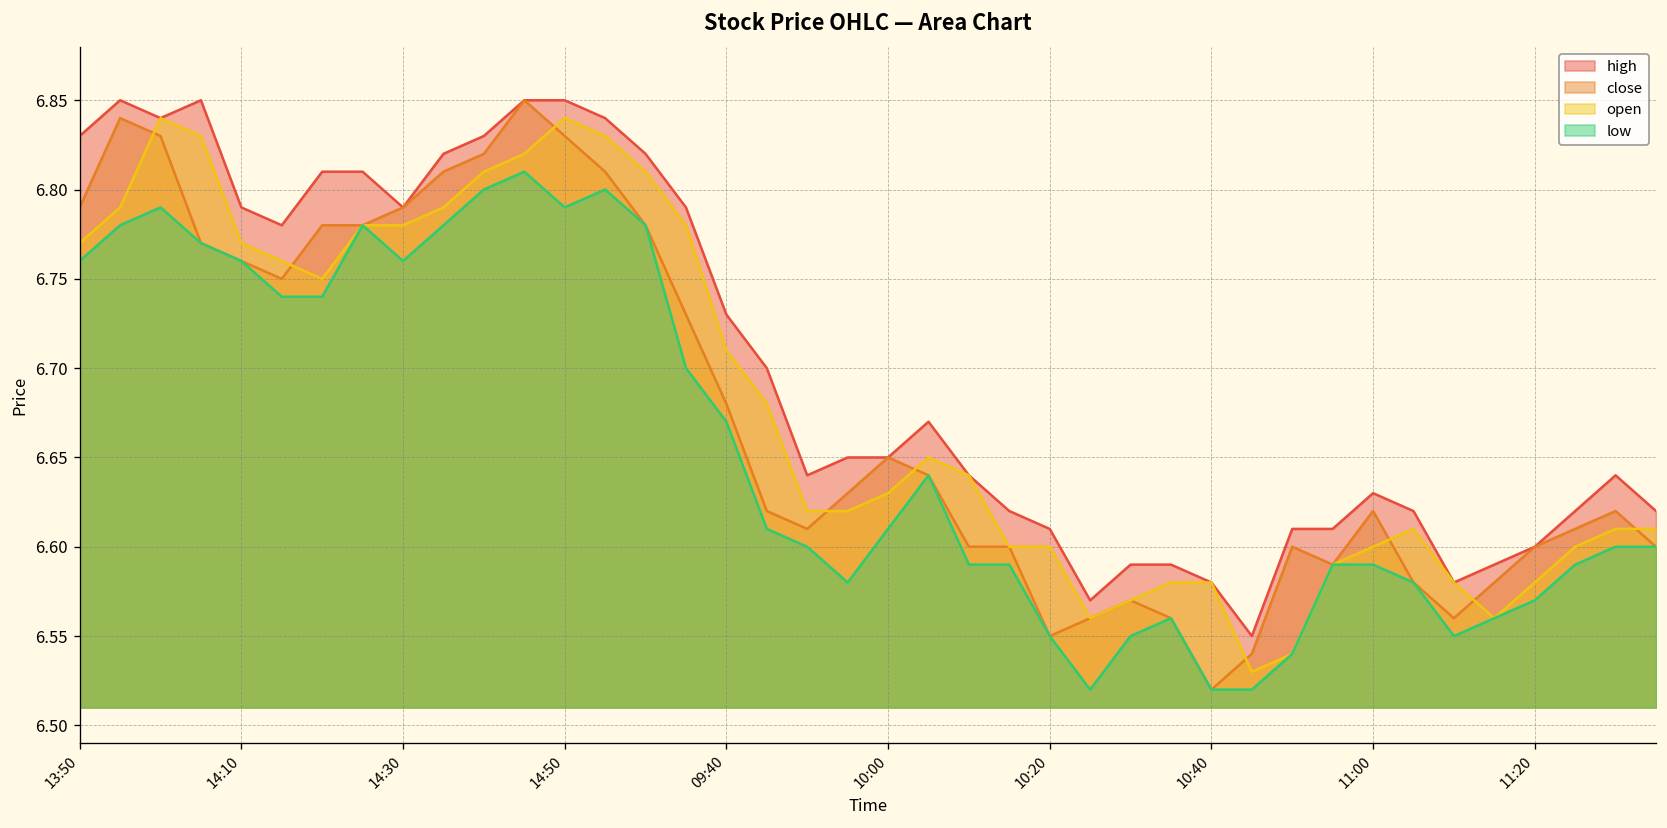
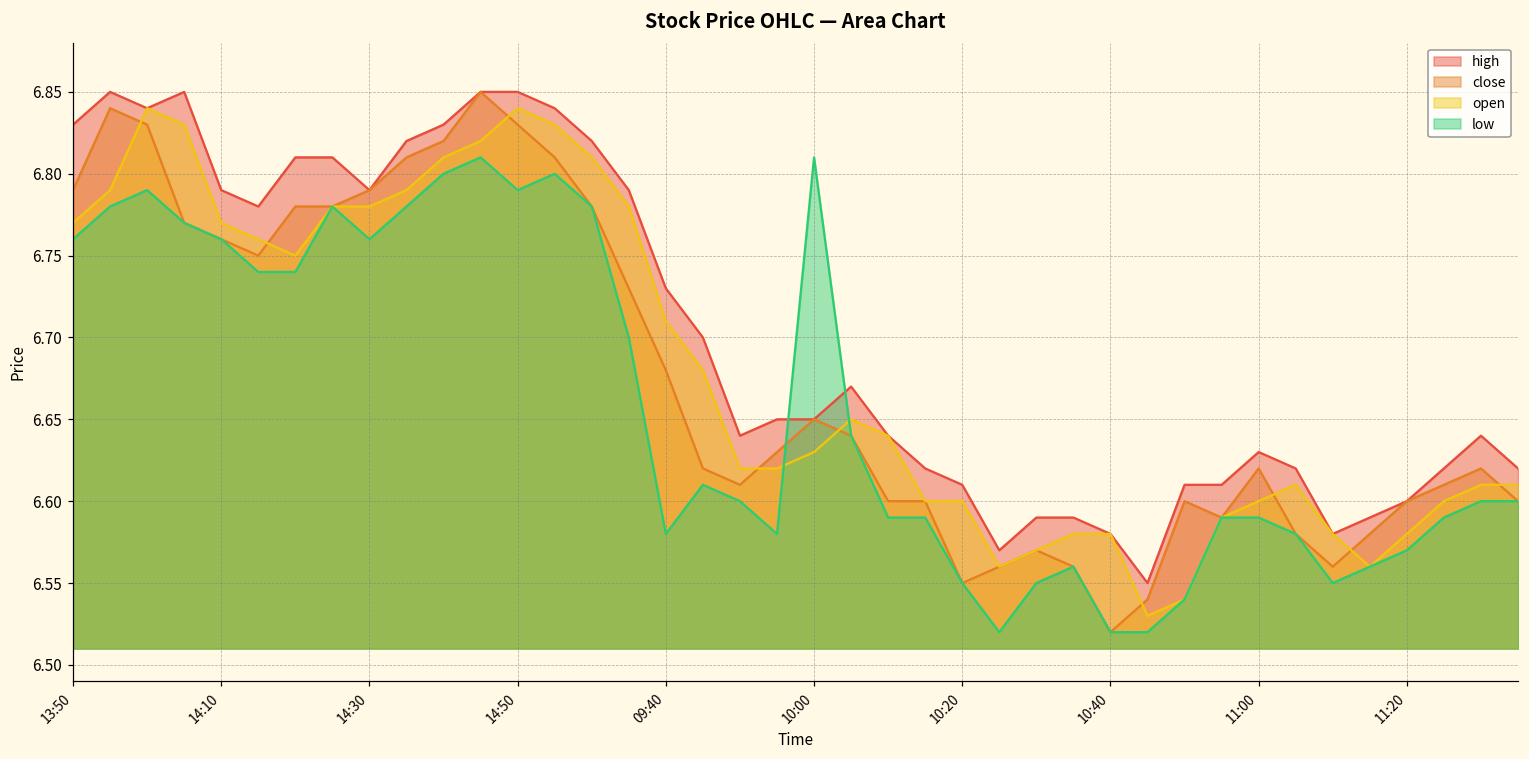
low, 09:40: 6.67 -> 6.58
low, 10:00: 6.61 -> 6.81
